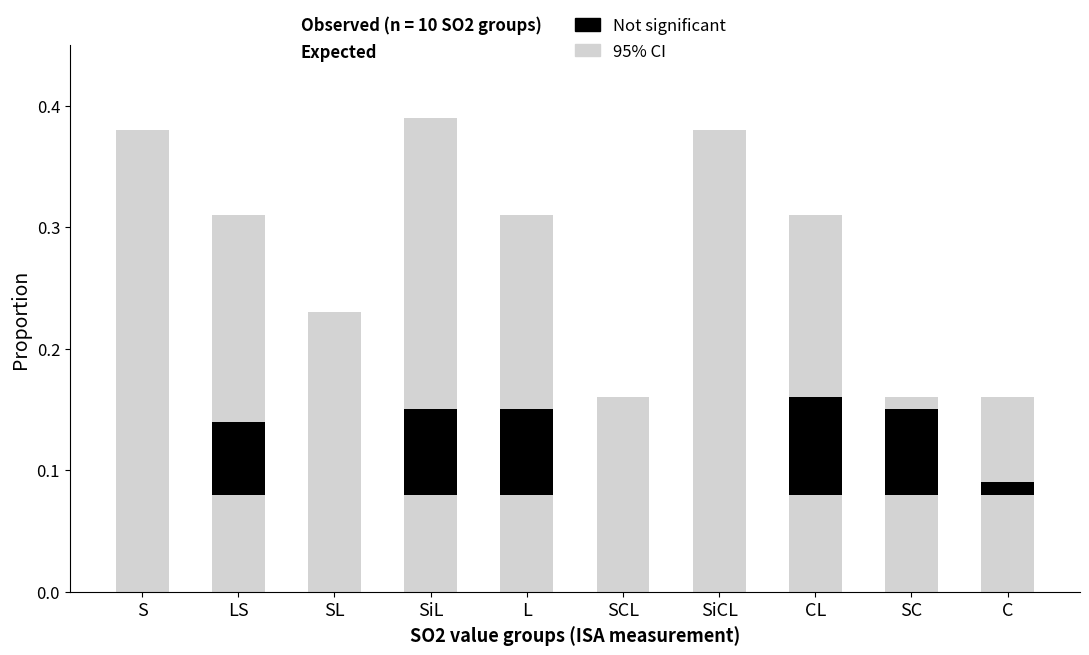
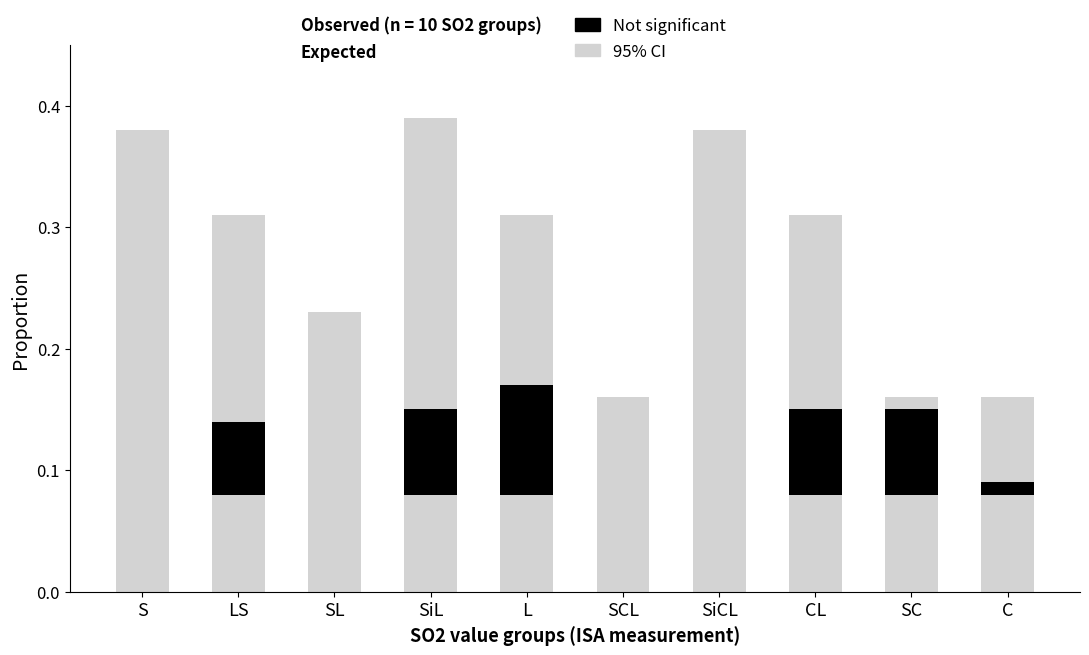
Not significant, L: 0.15 -> 0.17
Not significant, CL: 0.16 -> 0.15
